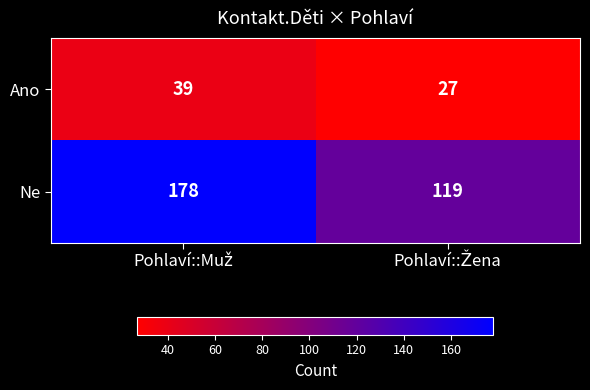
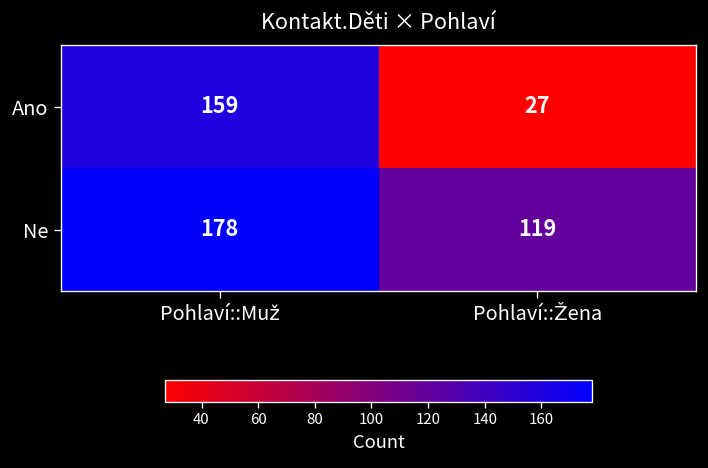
Ano, Pohlaví::Muž: 39 -> 159
